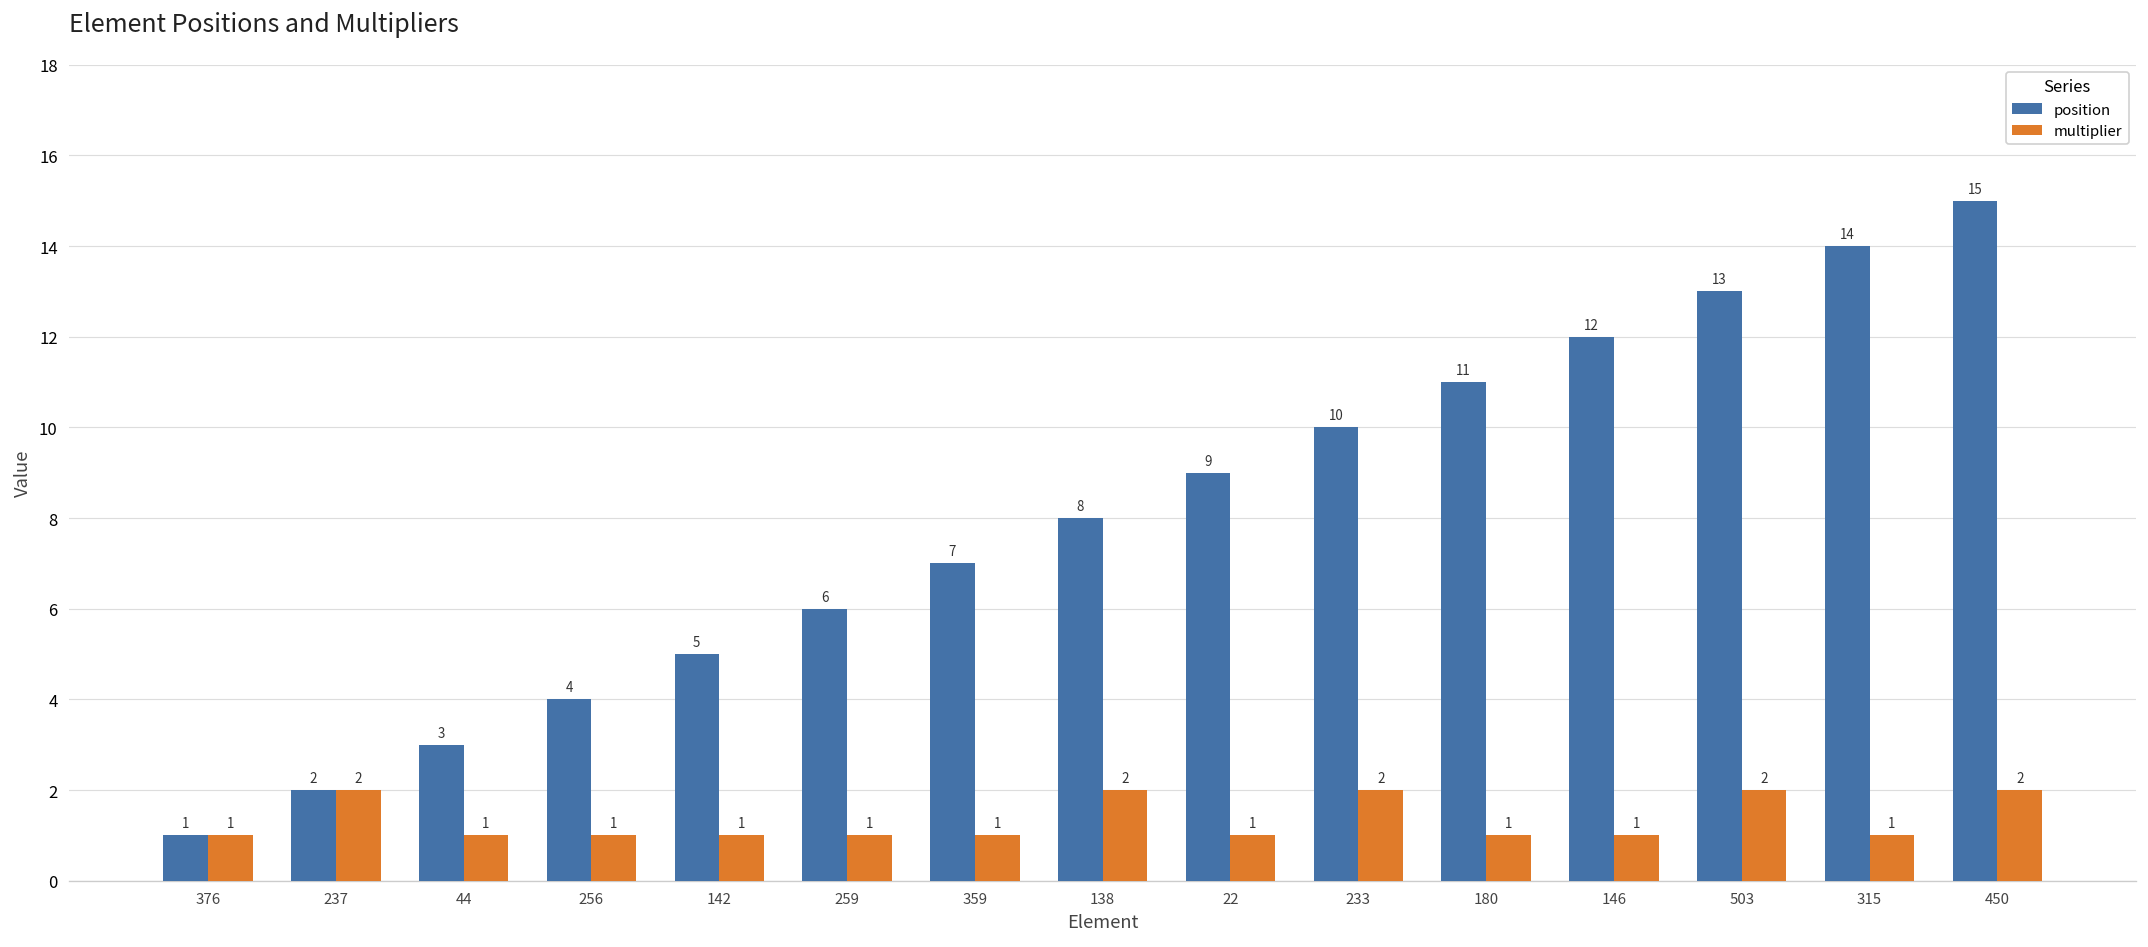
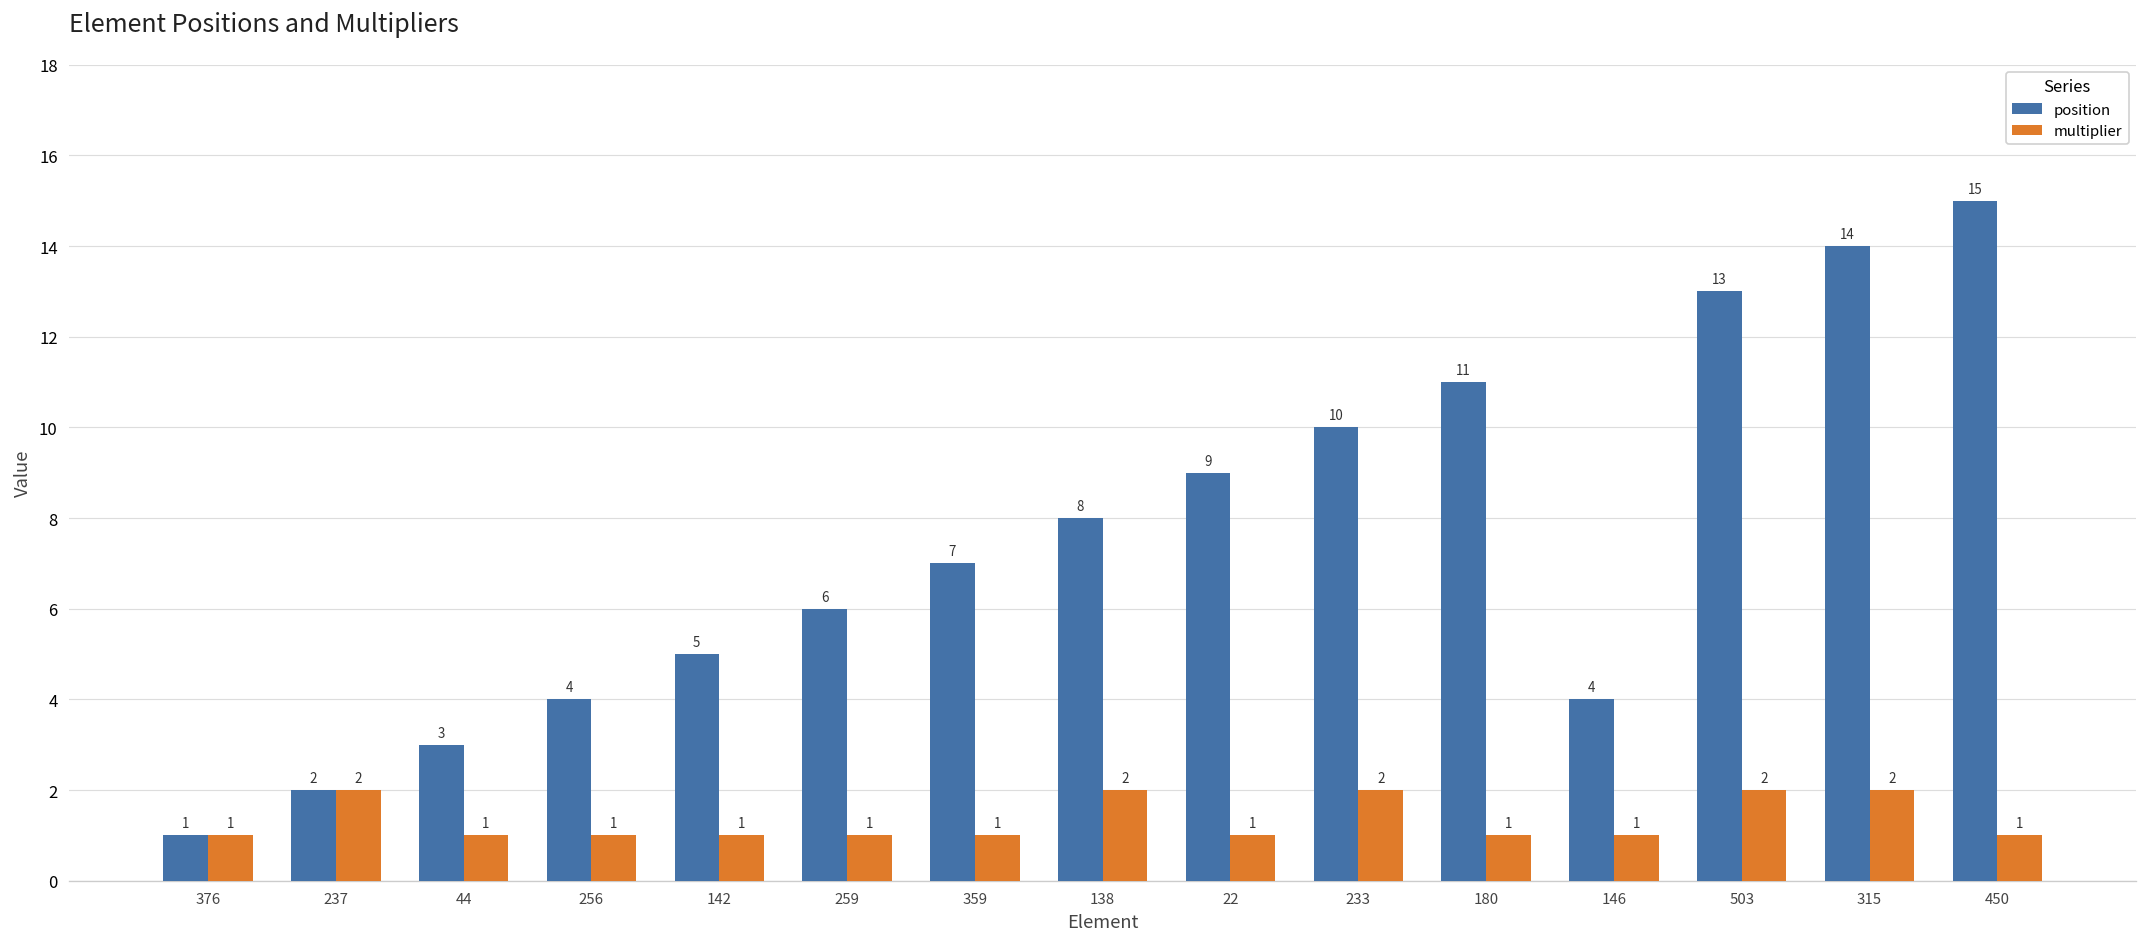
position, 146: 12 -> 4
multiplier, 315: 1 -> 2
multiplier, 450: 2 -> 1
